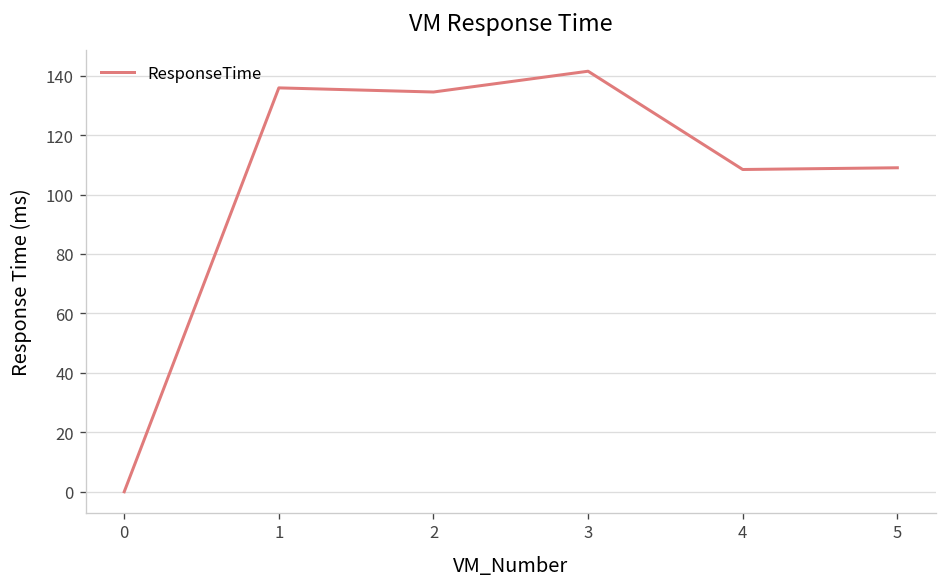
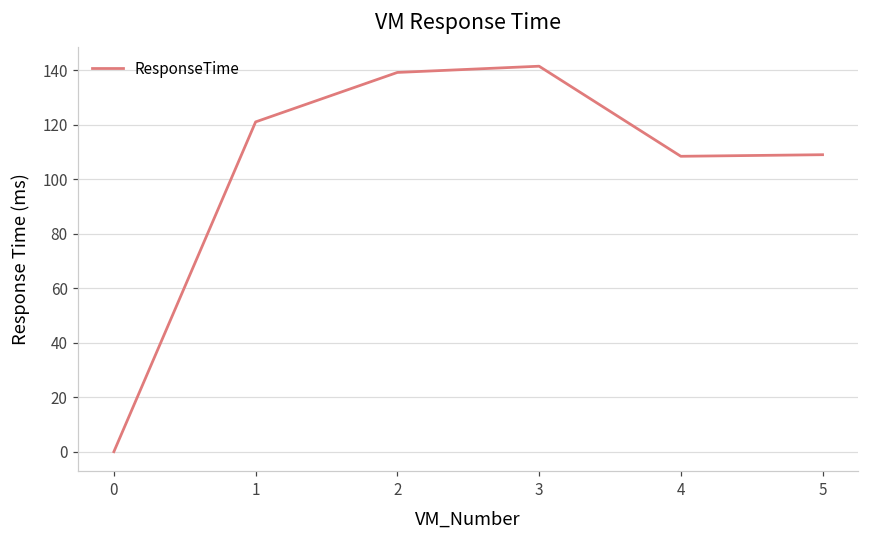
1: 136 -> 121
2: 134 -> 139
